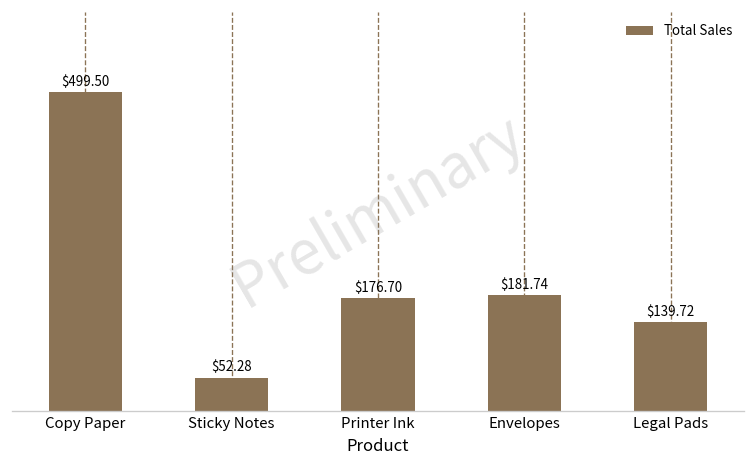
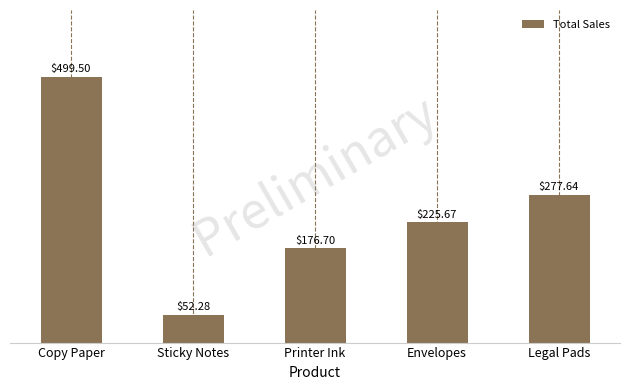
Envelopes: $181.74 -> $225.67
Legal Pads: $139.72 -> $277.64
